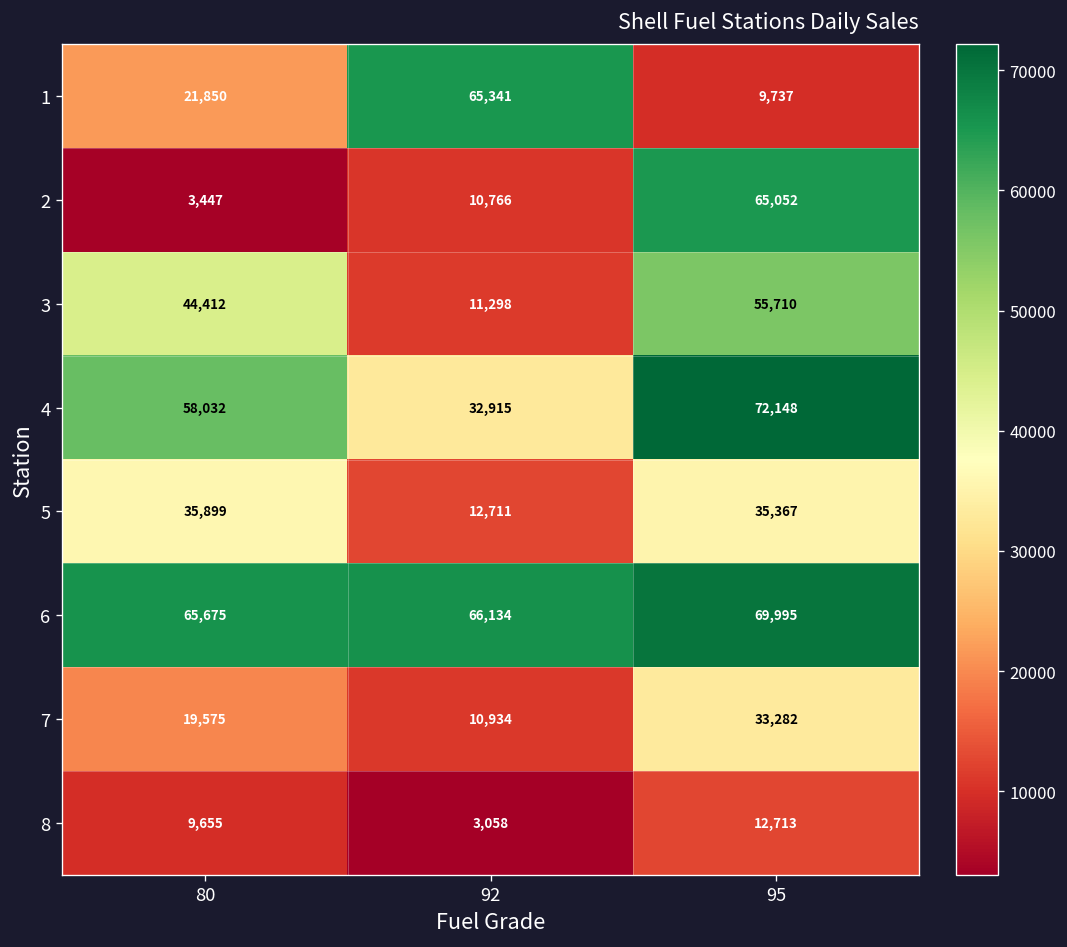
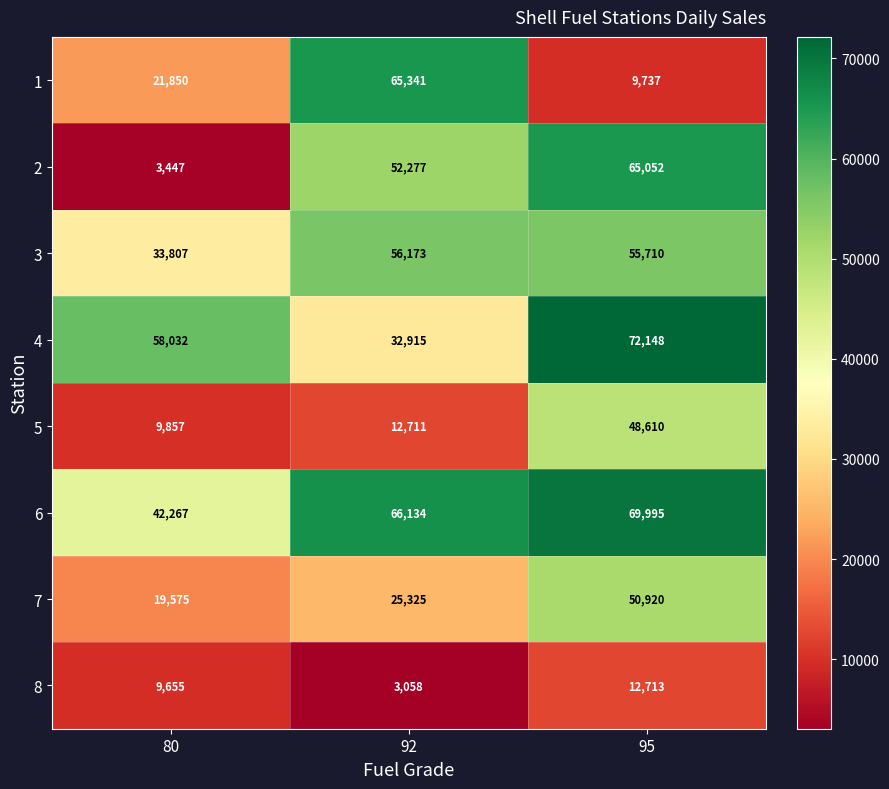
2, 92: 10,766 -> 52,277
3, 80: 44,412 -> 33,807
3, 92: 11,298 -> 56,173
5, 80: 35,899 -> 9,857
5, 95: 35,367 -> 48,610
6, 80: 65,675 -> 42,267
7, 92: 10,934 -> 25,325
7, 95: 33,282 -> 50,920
